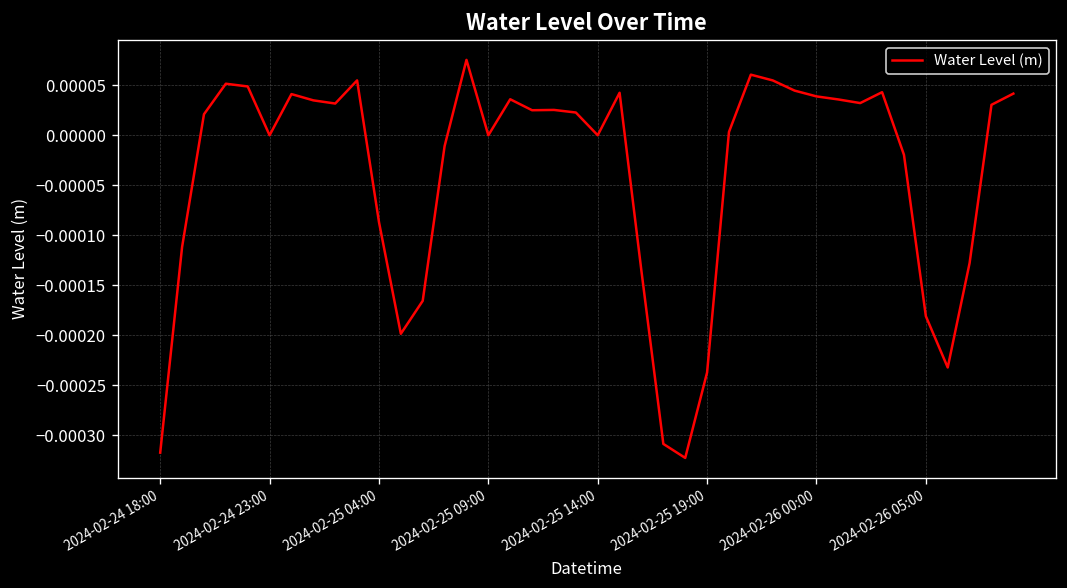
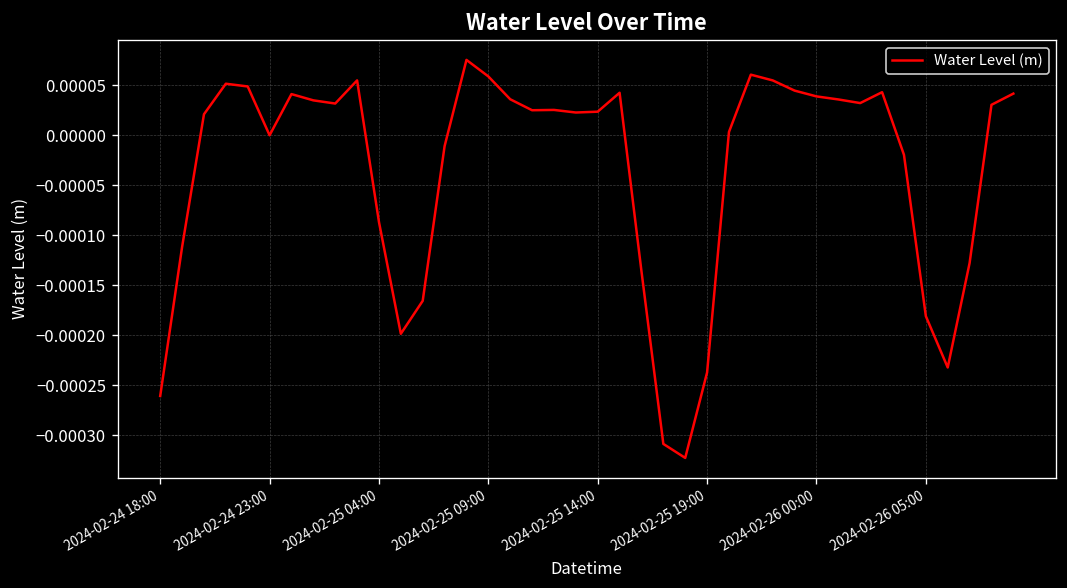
2024-02-24 18:00: -0.00032 -> -0.00026
2024-02-25 09:00: 0.0000 -> 0.0001
2024-02-25 14:00: 0.00000 -> 0.00002
